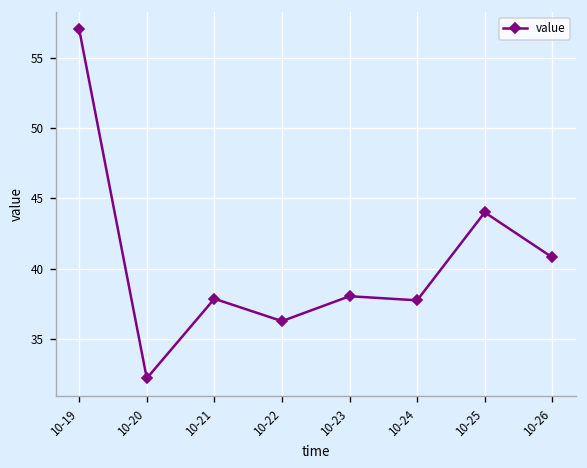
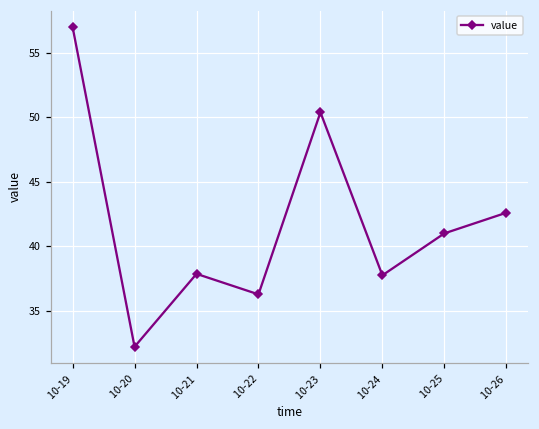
10-23: 38.0 -> 50.4
10-25: 44 -> 41
10-26: 40.8 -> 42.6
